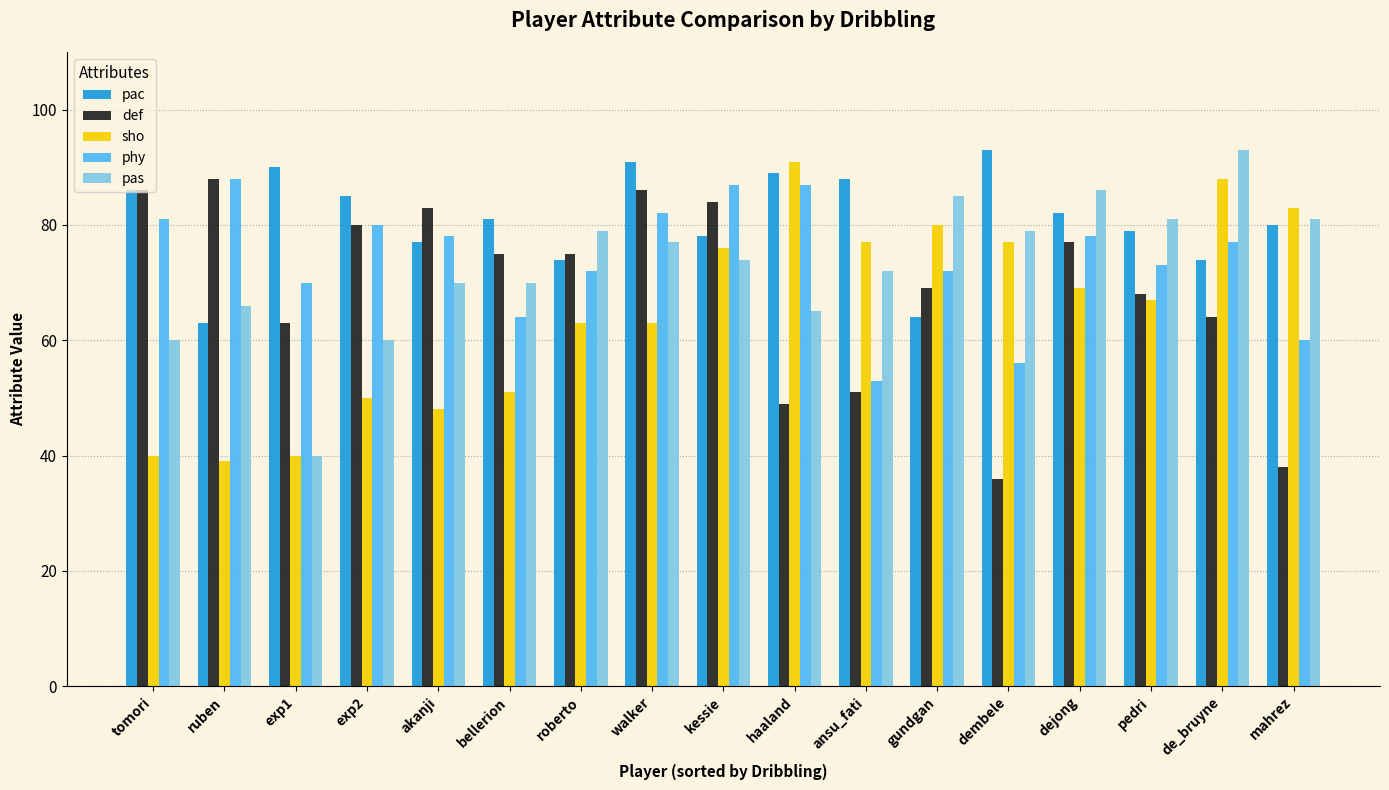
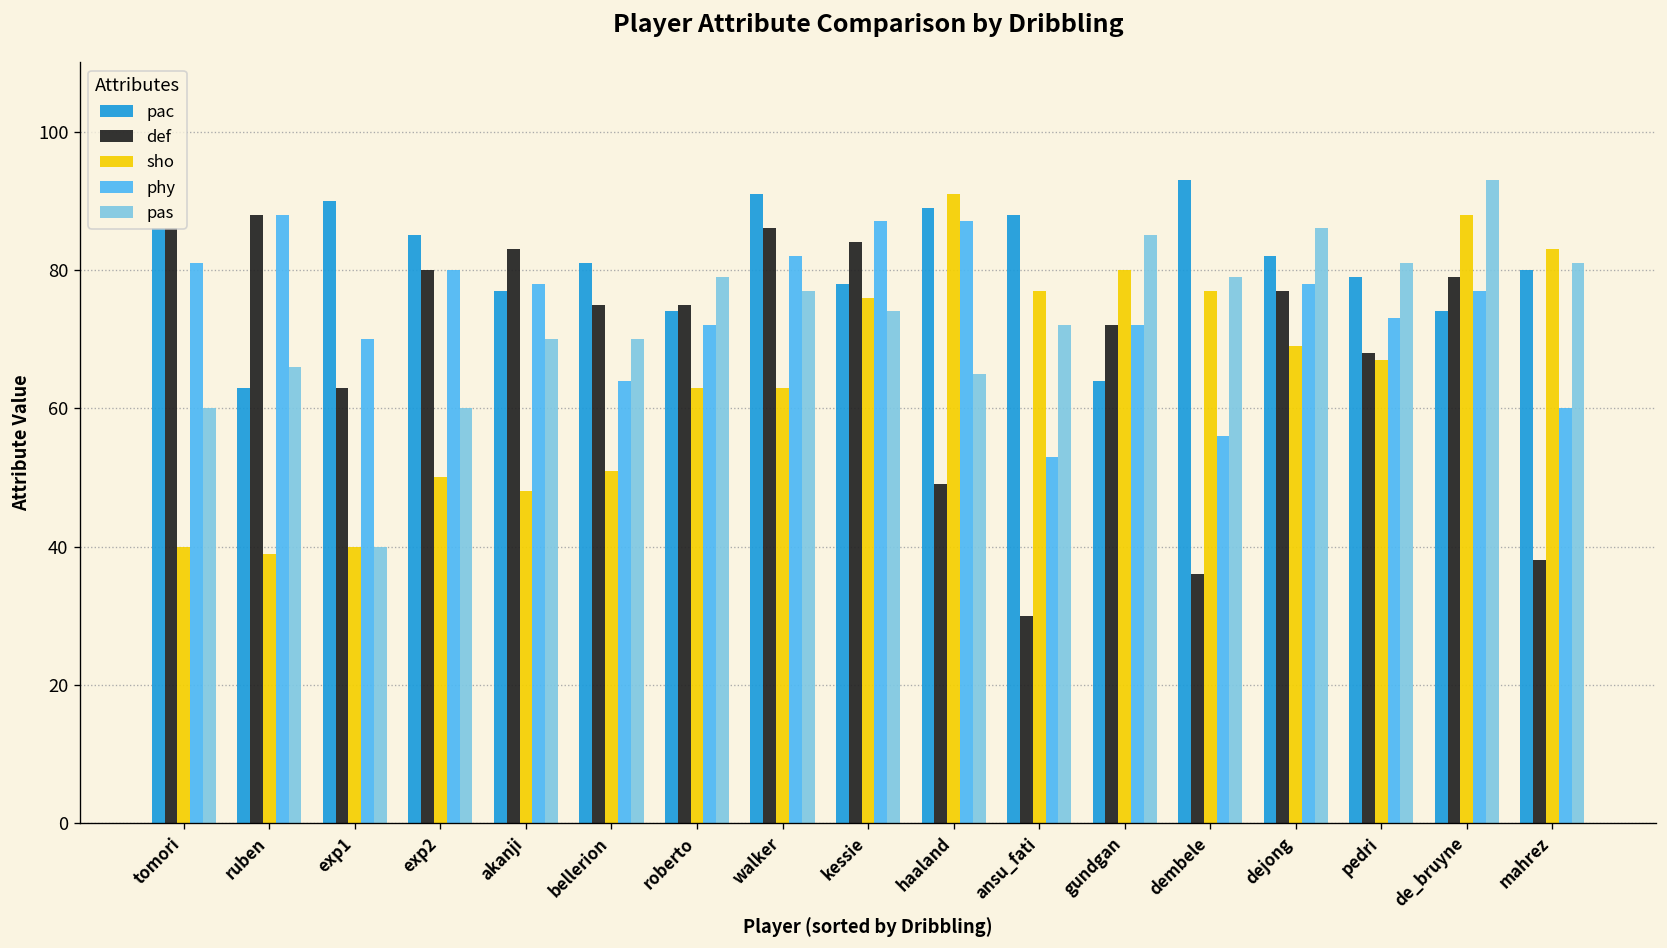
def, ansu_fati: 51 -> 30
def, gundgan: 69 -> 72
def, de_bruyne: 64 -> 79
